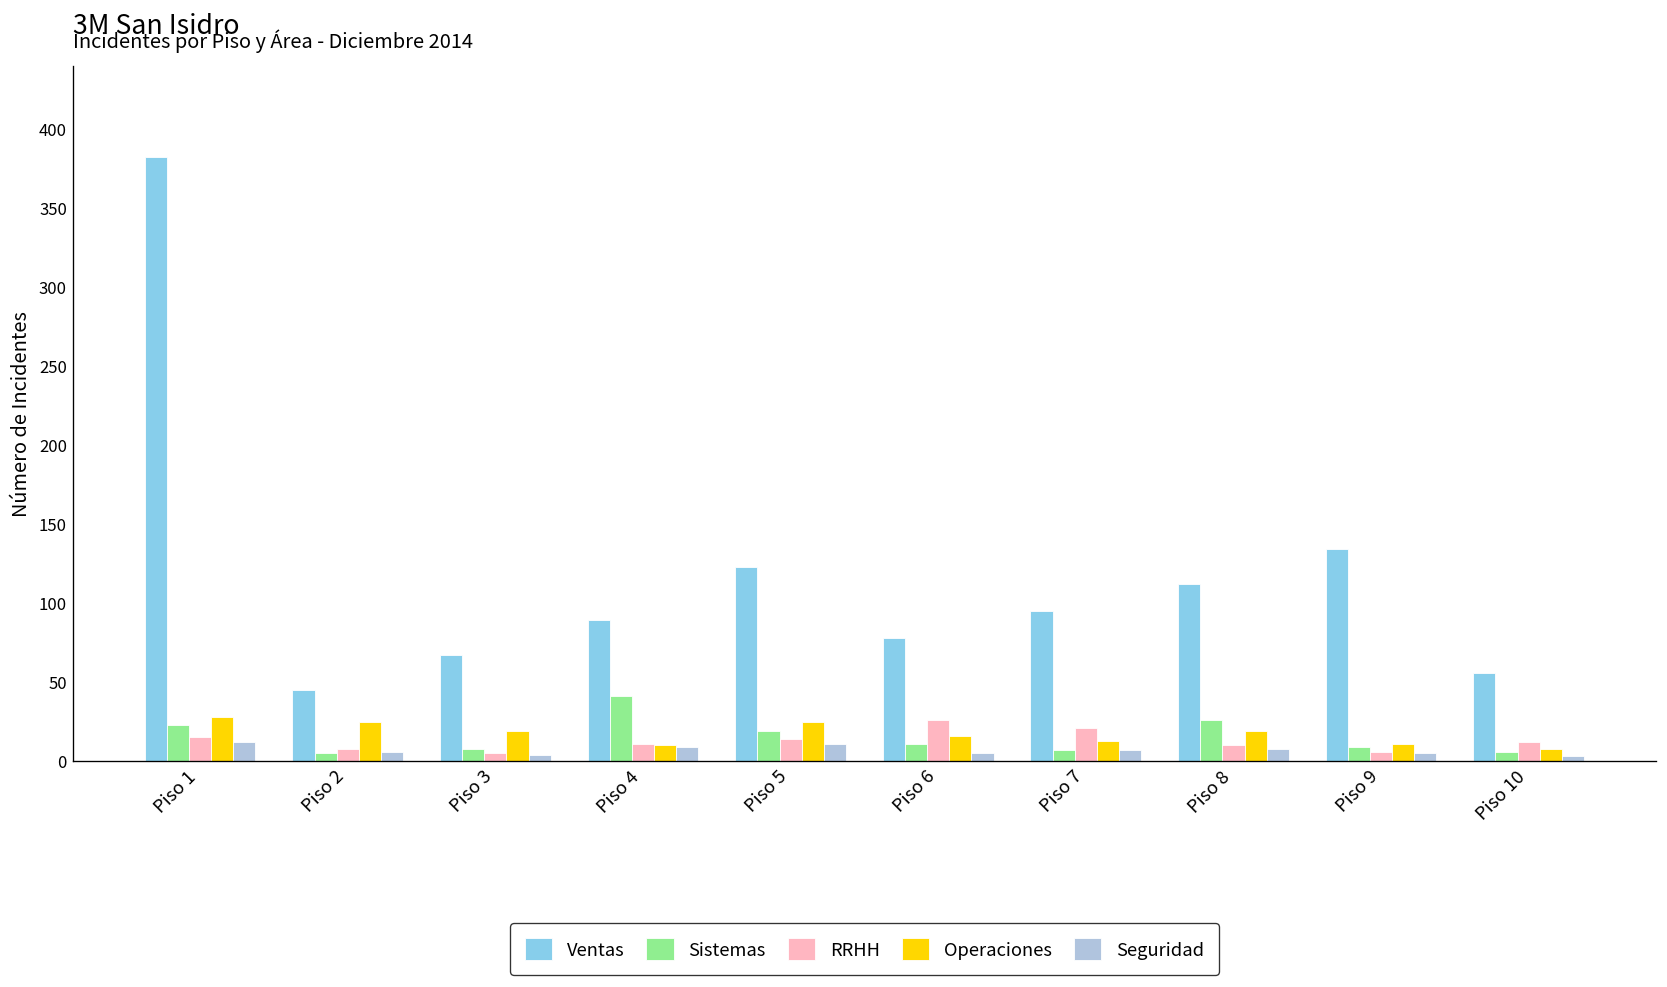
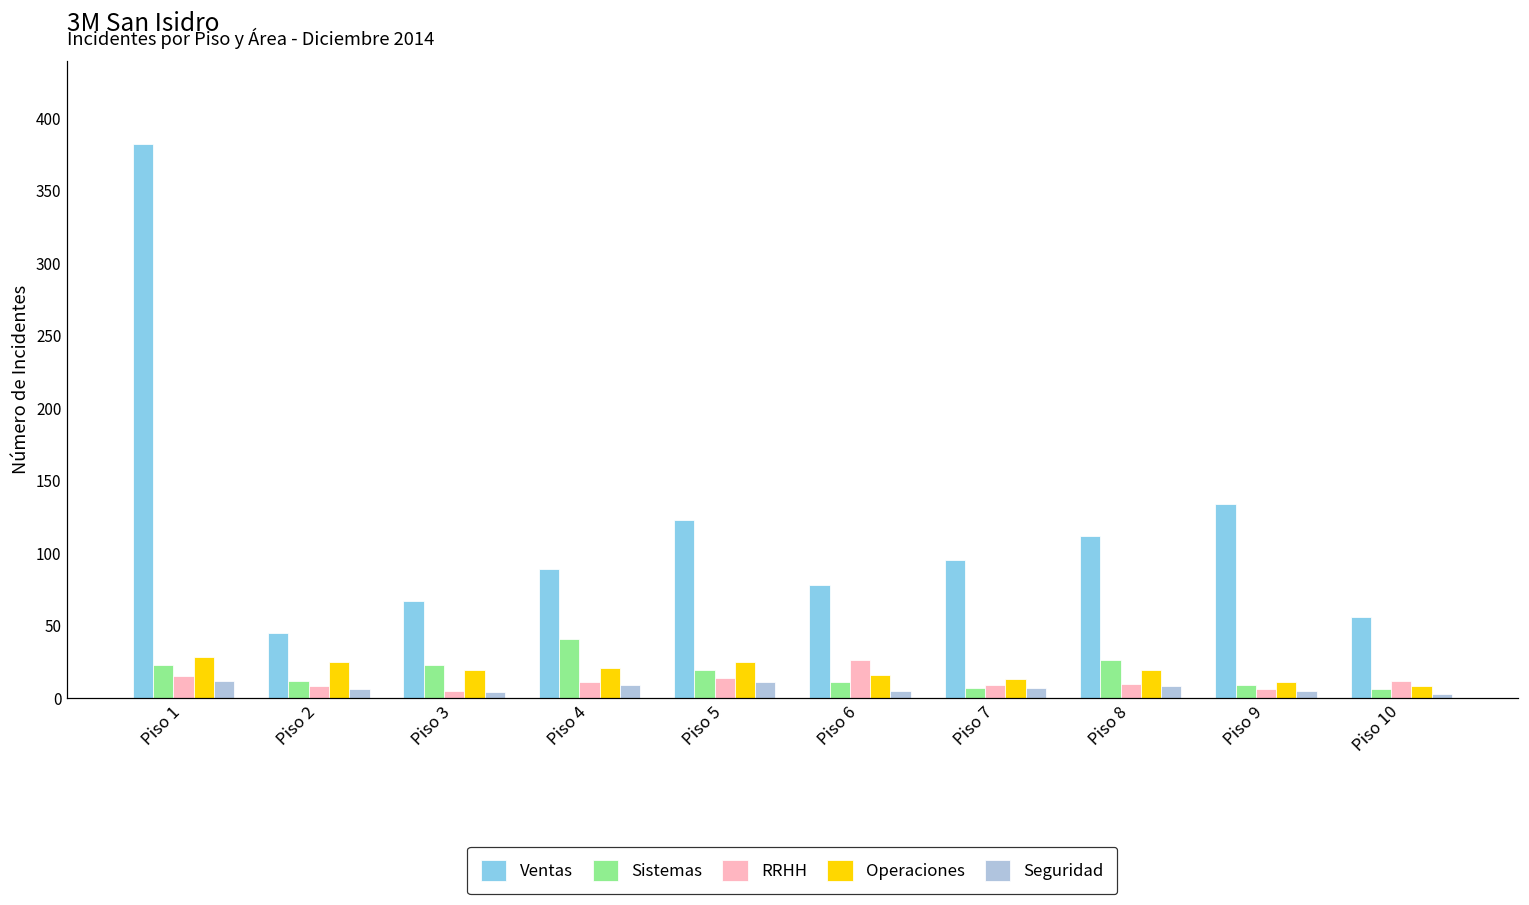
Sistemas, Piso 2: 5 -> 12
Sistemas, Piso 3: 8 -> 23
Operaciones, Piso 4: 10 -> 21
RRHH, Piso 7: 21 -> 9
